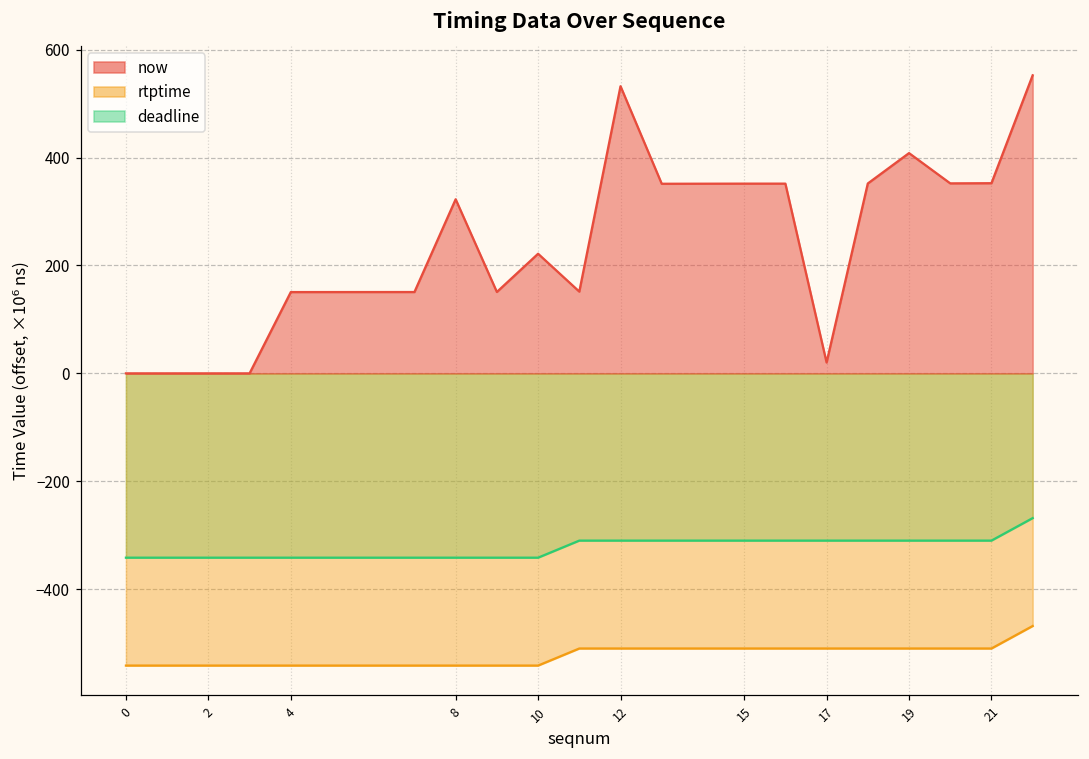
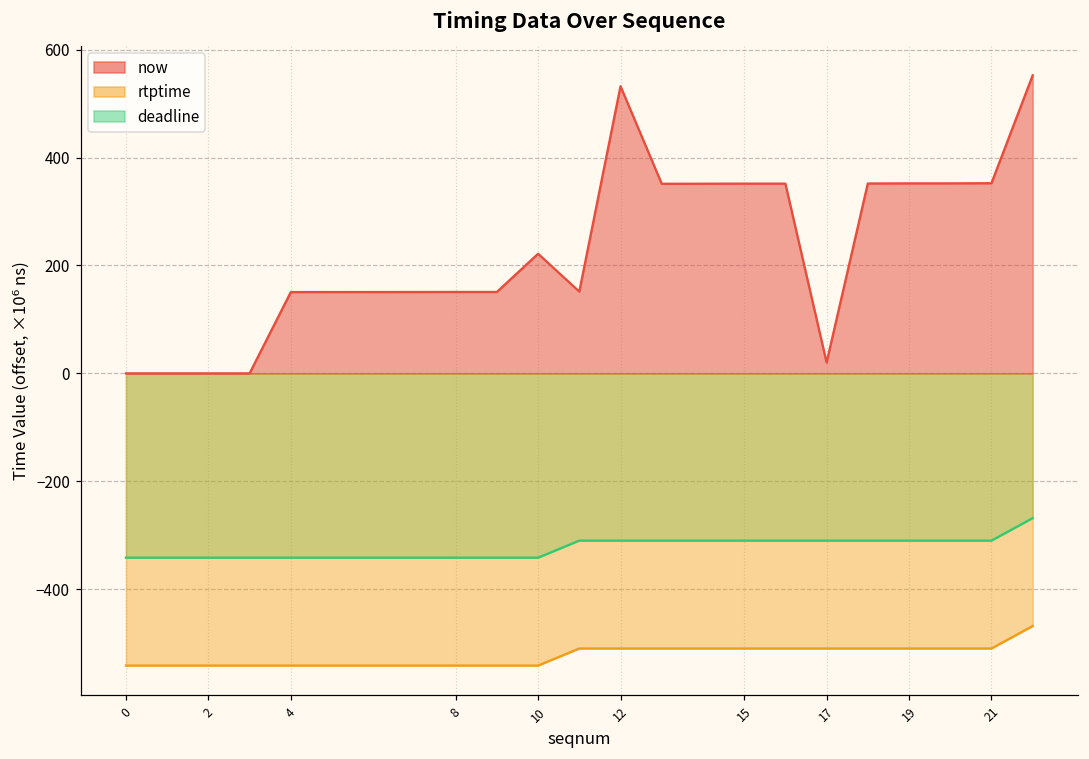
now, 8: 320 -> 150
now, 19: 410 -> 350
